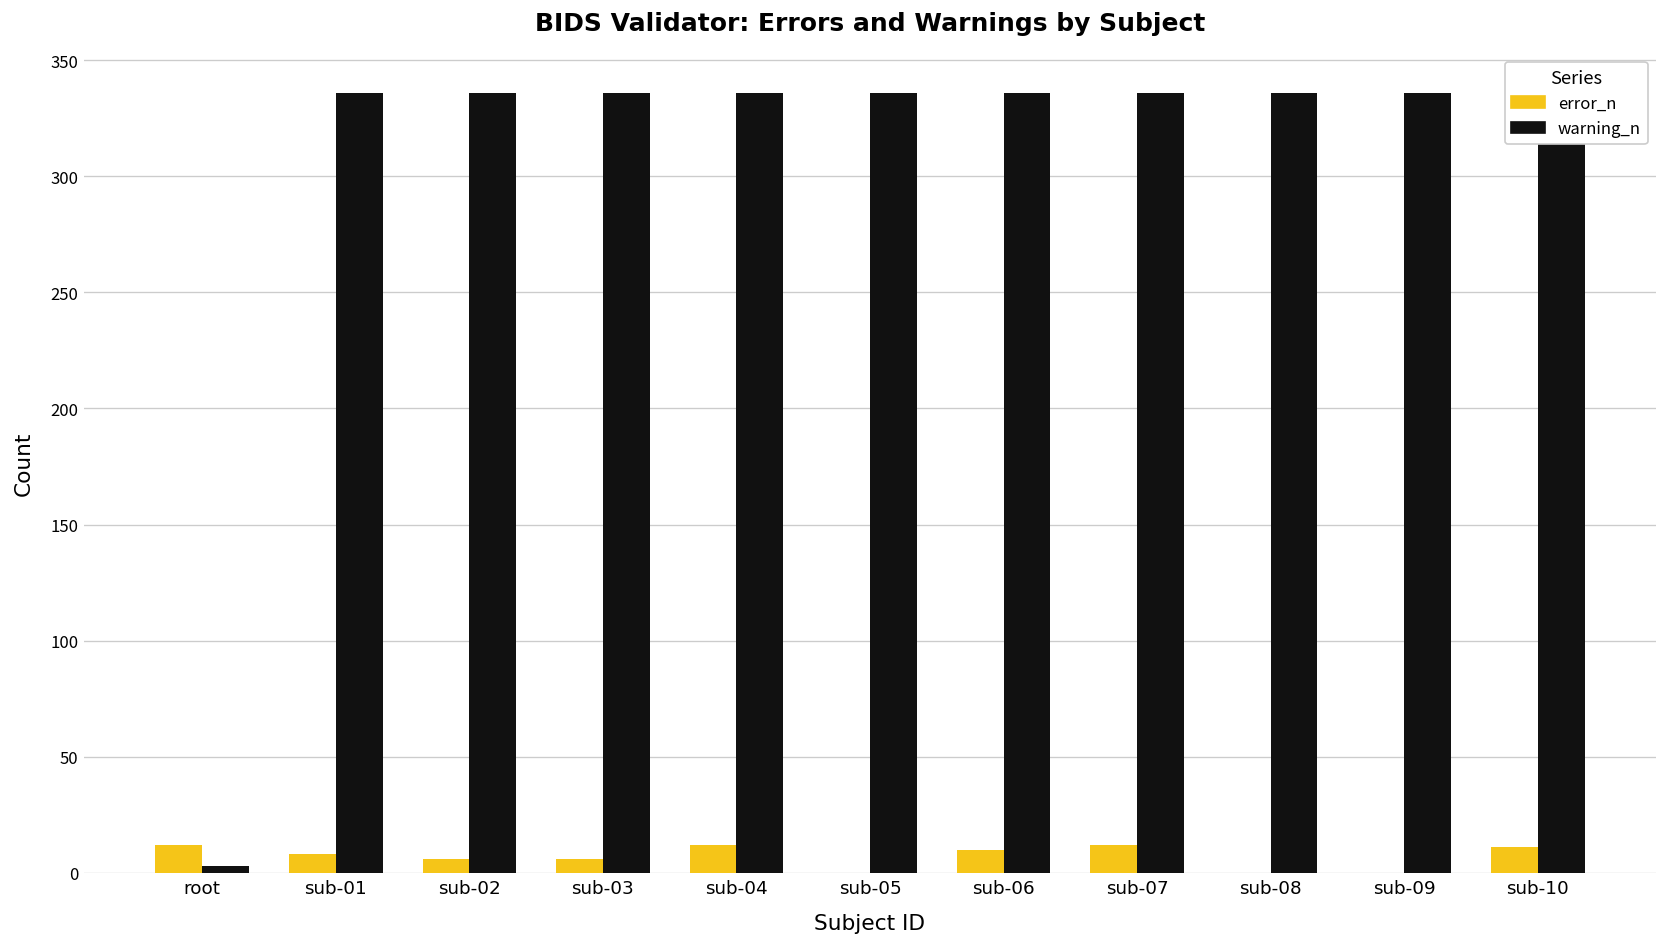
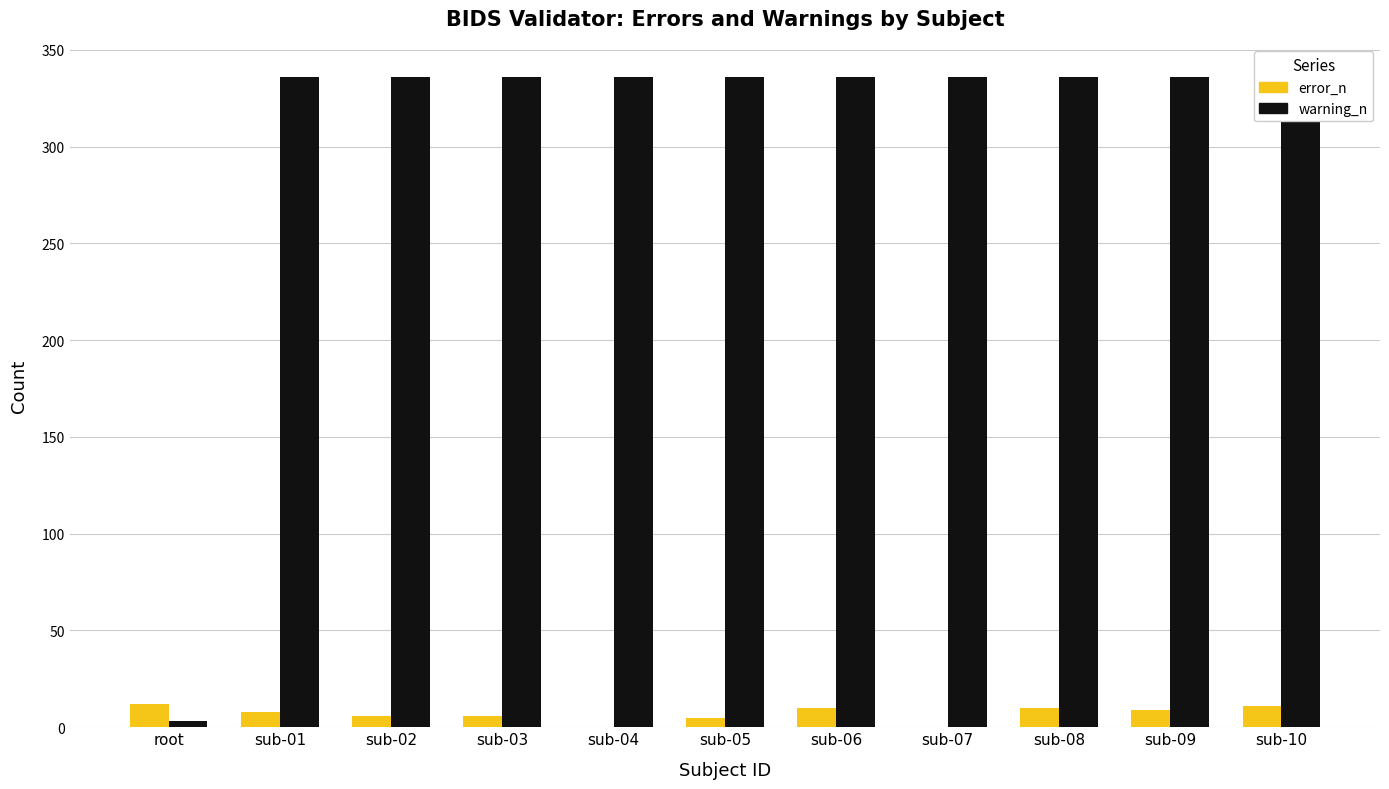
error_n, sub-04: 12 -> 0
error_n, sub-05: 0 -> 5
error_n, sub-07: 12 -> 0
error_n, sub-08: 0 -> 10
error_n, sub-09: 0 -> 9
